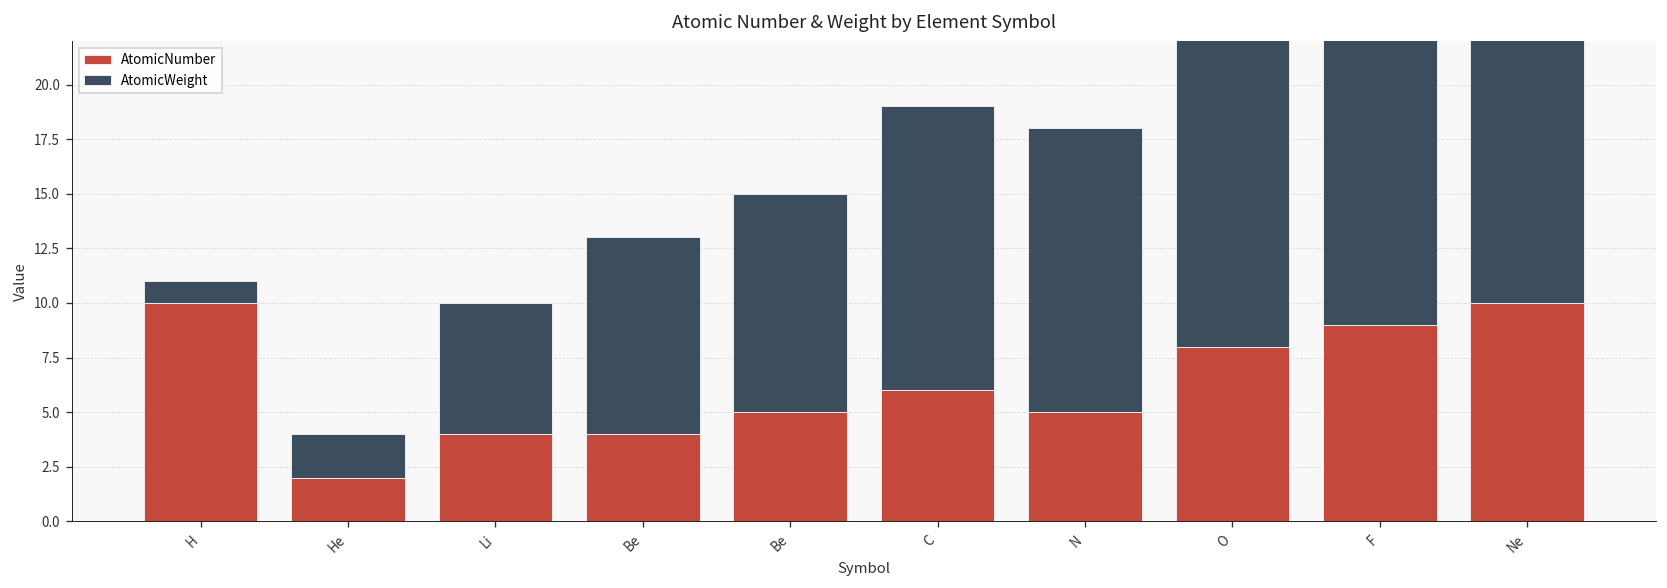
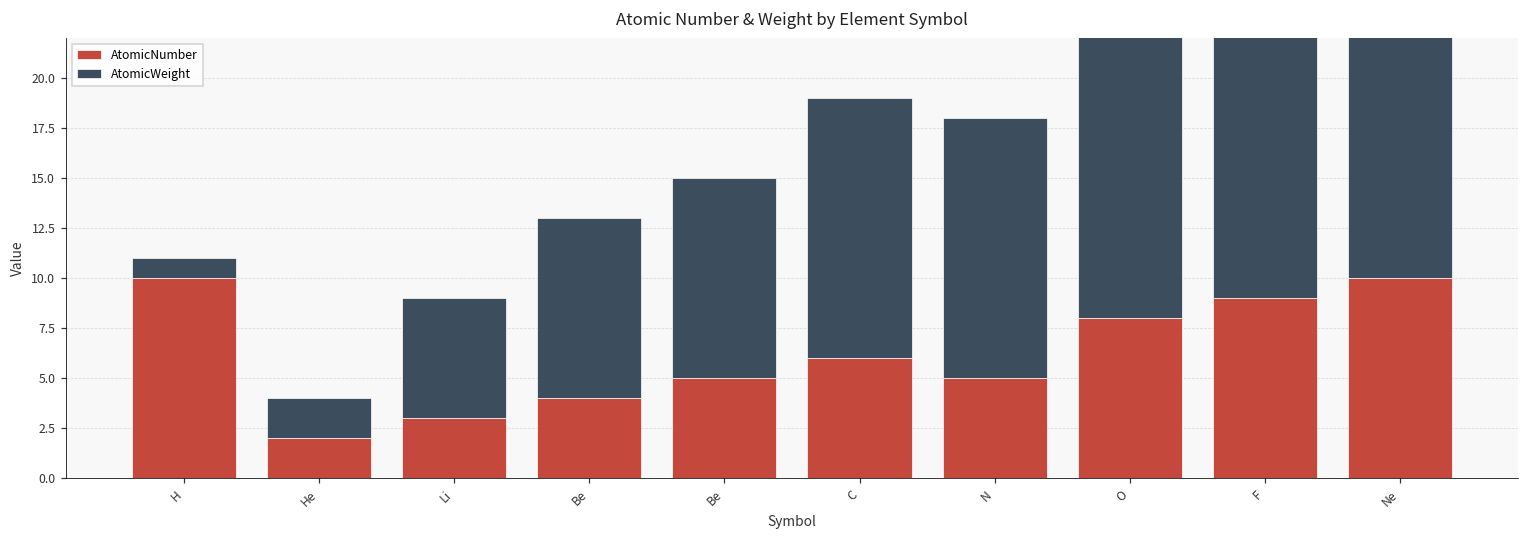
AtomicNumber, Li: 4 -> 3
